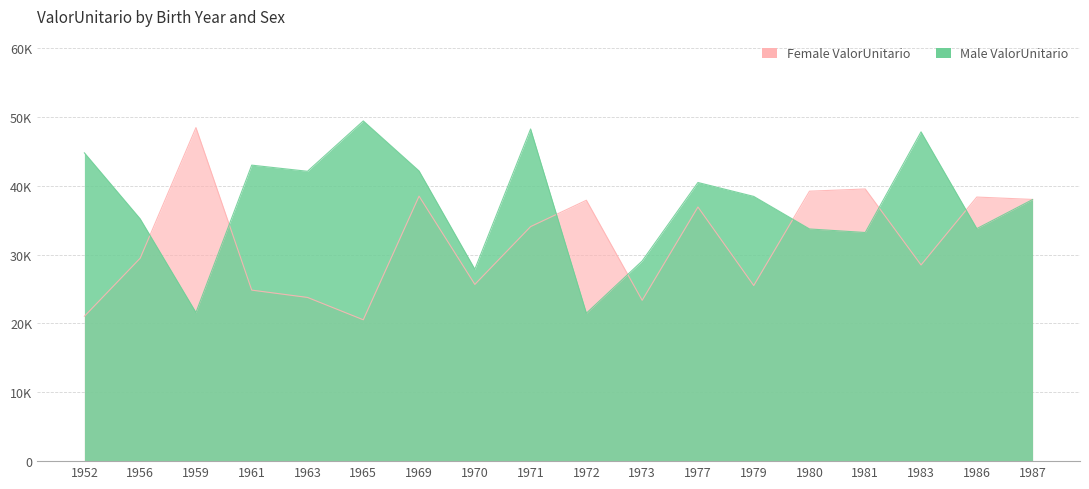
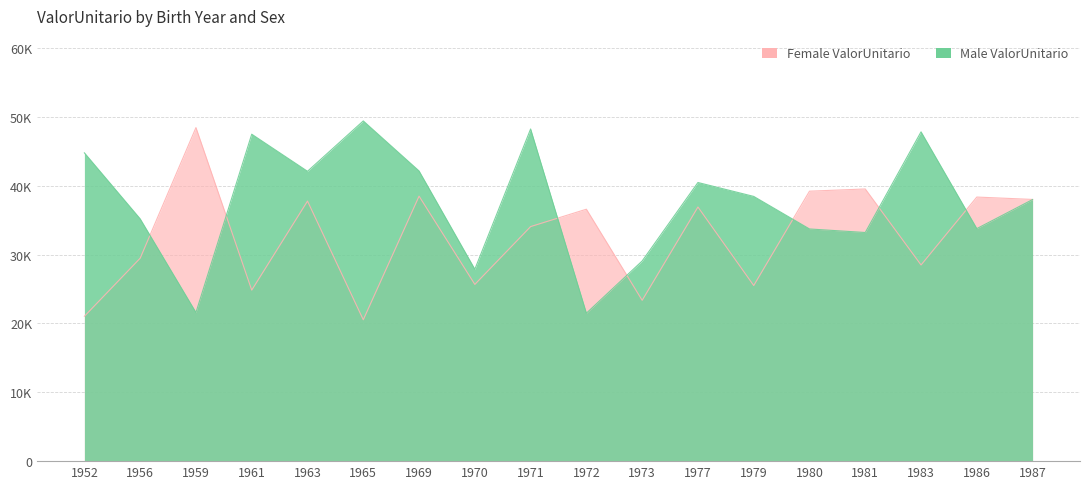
Male ValorUnitario, 1961: 43000 -> 47000
Female ValorUnitario, 1963: 24000 -> 38000
Female ValorUnitario, 1972: 38000 -> 37000
